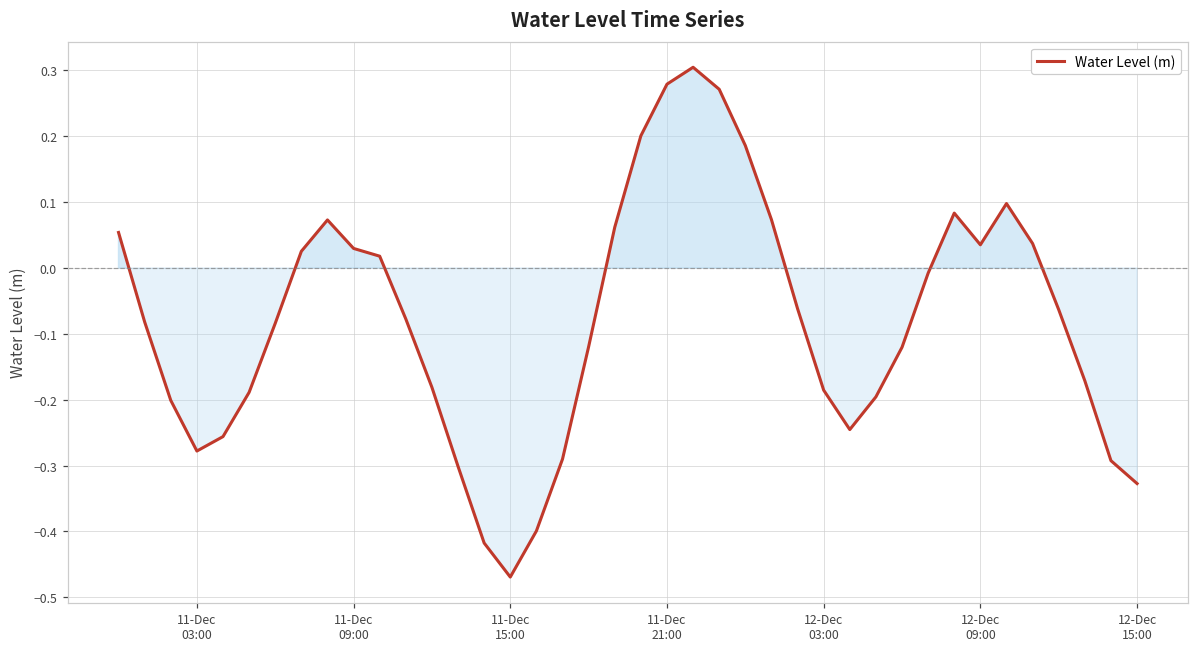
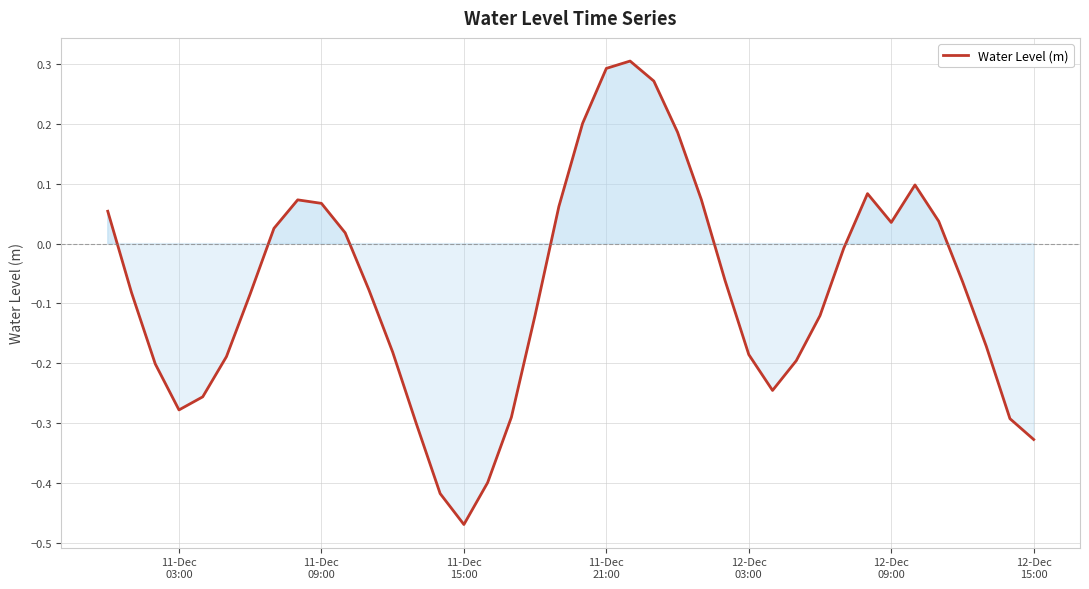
11-Dec 09:00: 0.03 -> 0.07
11-Dec 21:00: 0.28 -> 0.29
